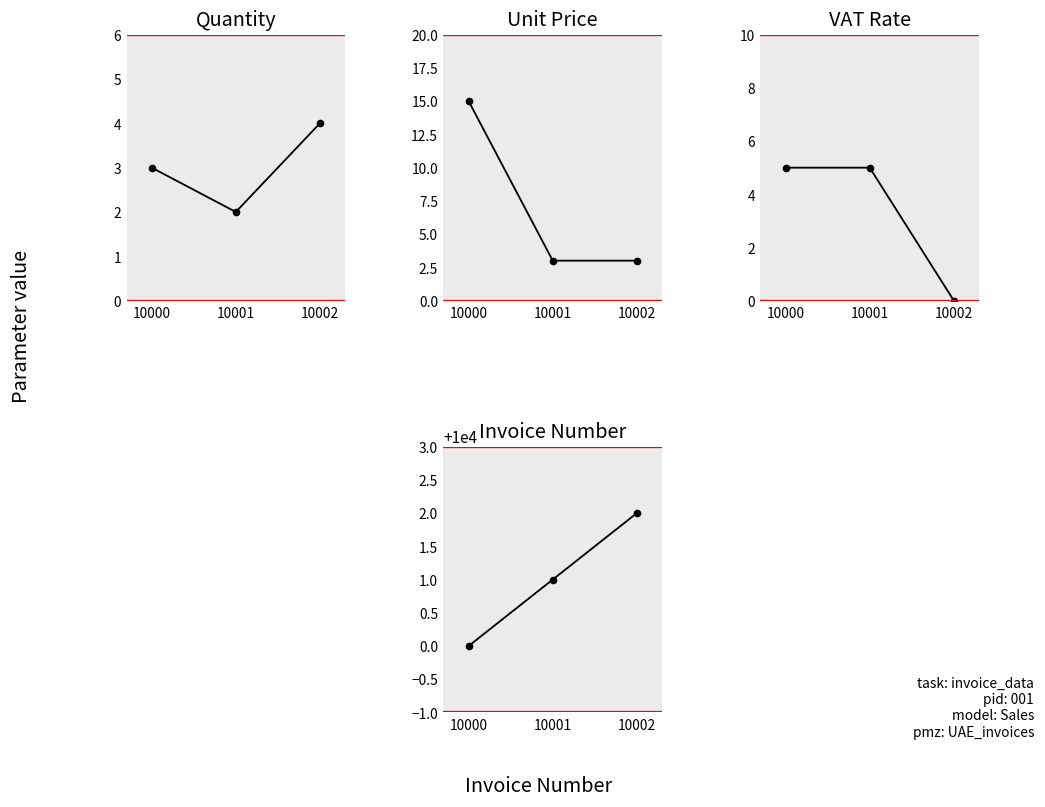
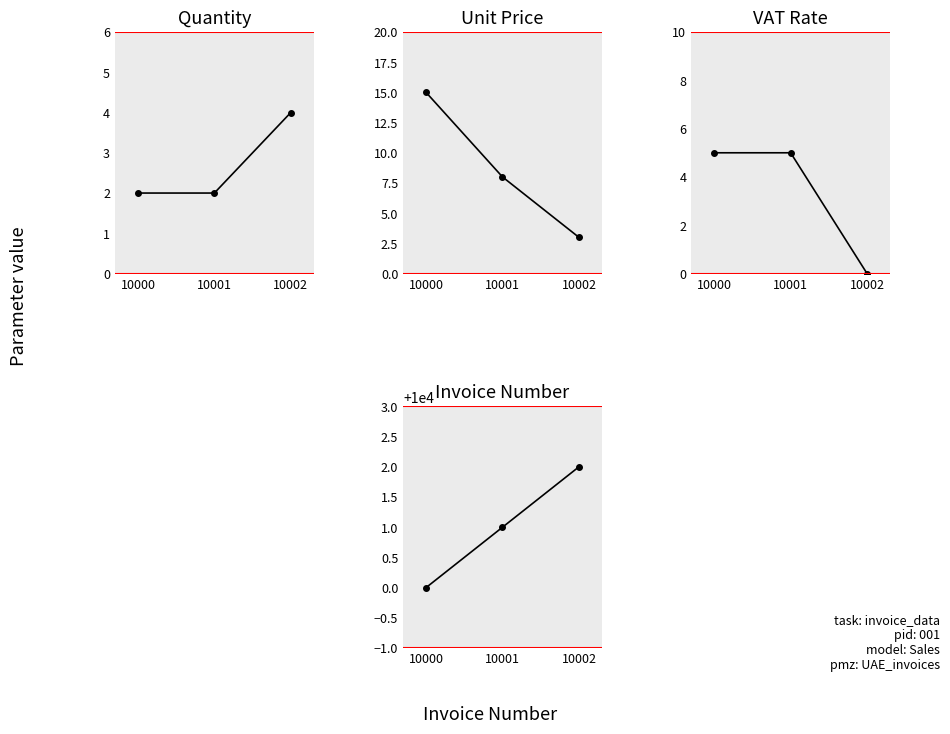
Quantity, 10000: 3 -> 2
Unit Price, 10001: 3 -> 8
